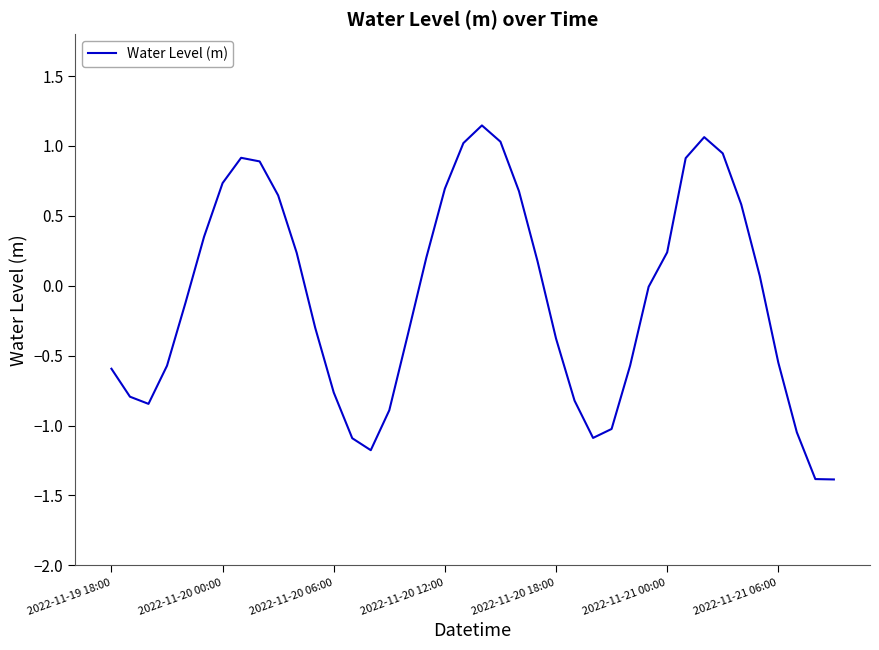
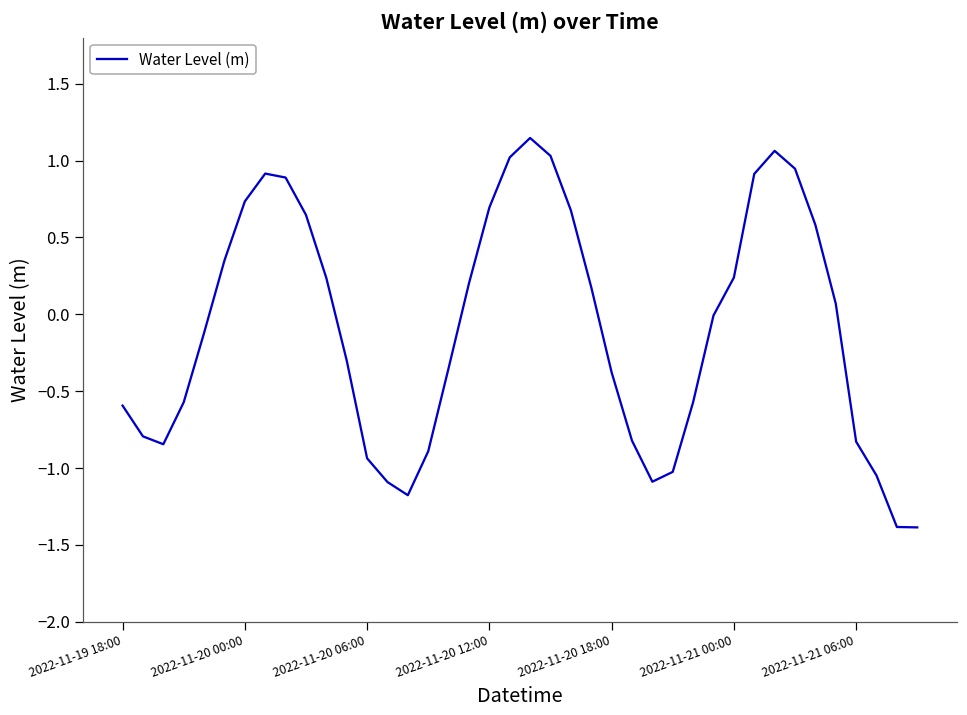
2022-11-20 06:00: -0.76 -> -0.94
2022-11-21 06:00: -0.55 -> -0.83
